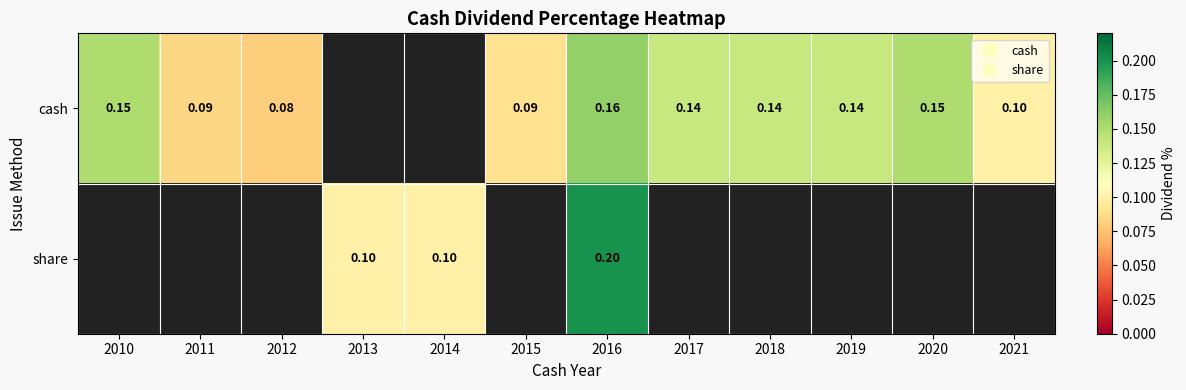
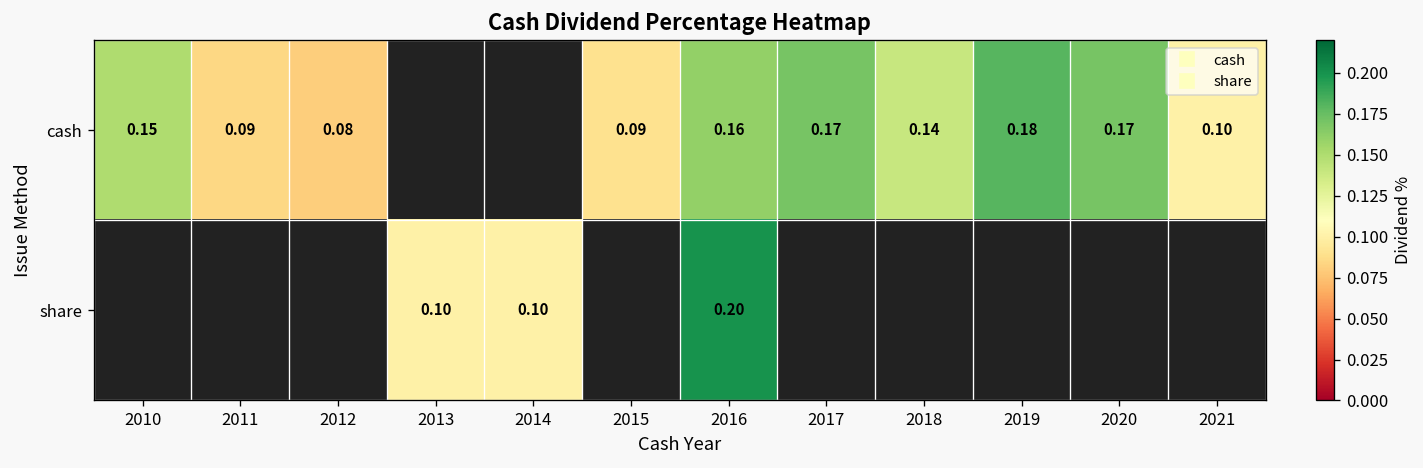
cash, 2017: 0.14 -> 0.17
cash, 2019: 0.14 -> 0.18
cash, 2020: 0.15 -> 0.17
